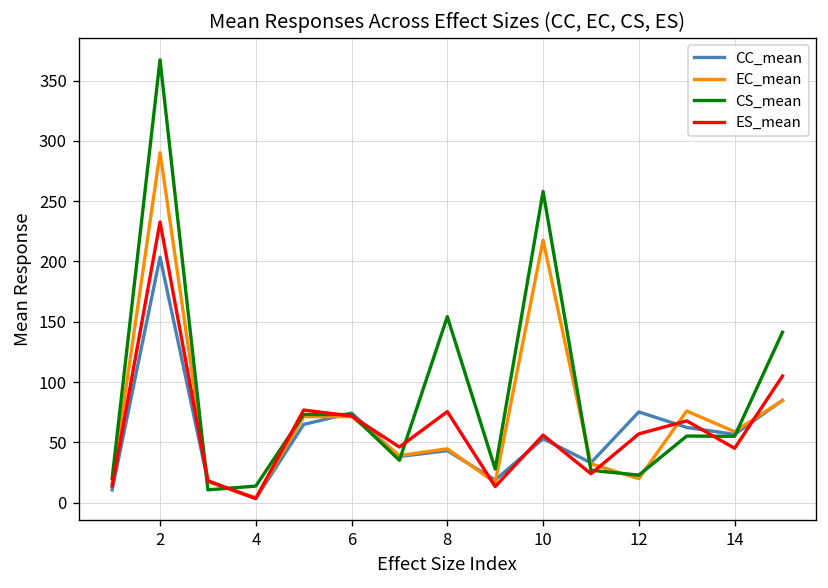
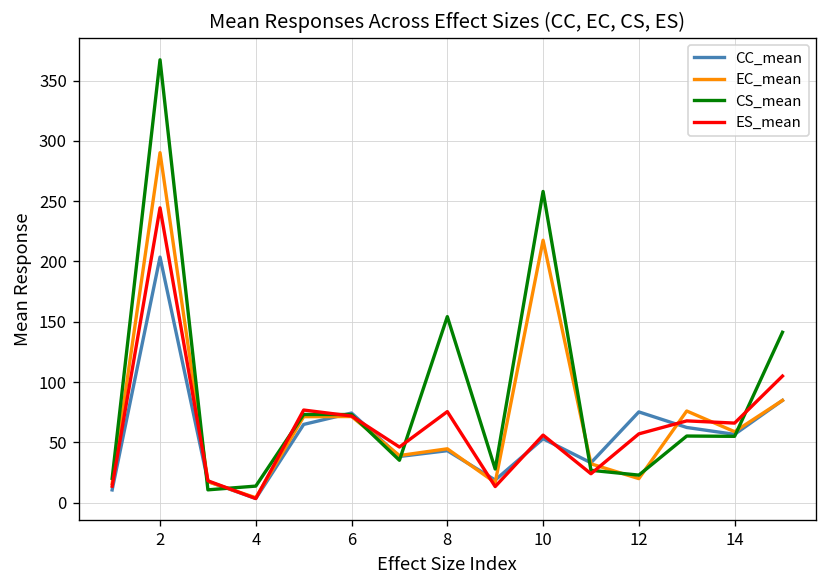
ES_mean, 2: 233 -> 244
ES_mean, 14: 45 -> 66
